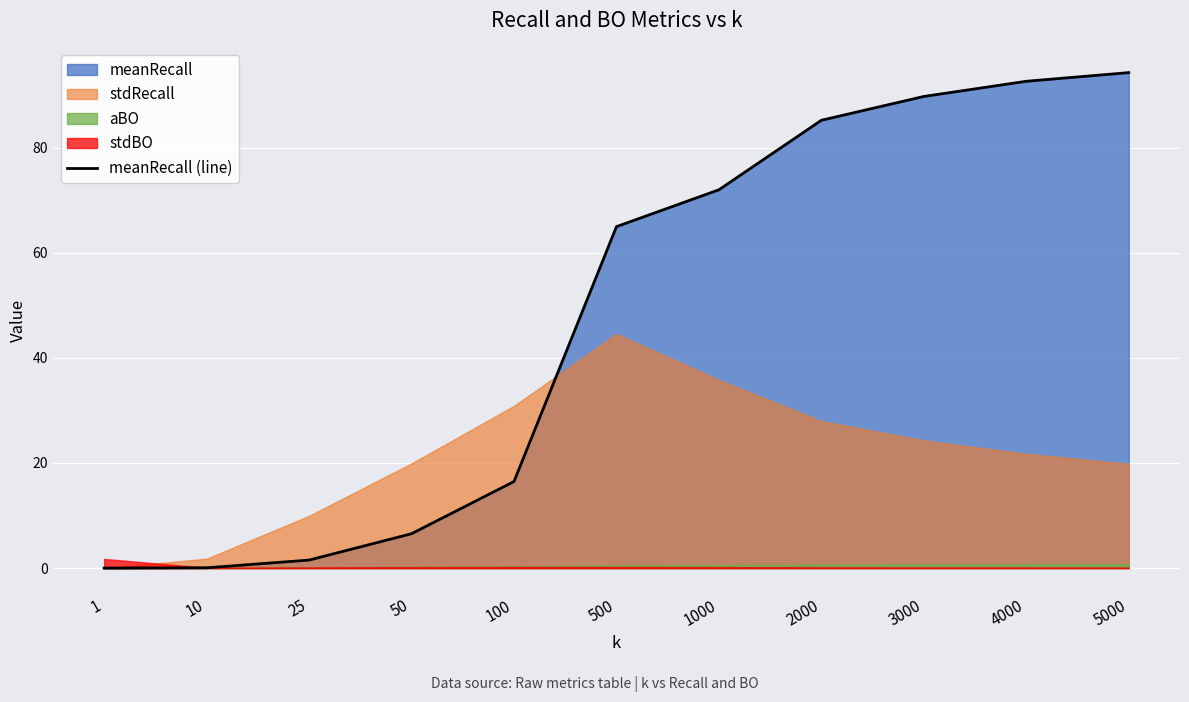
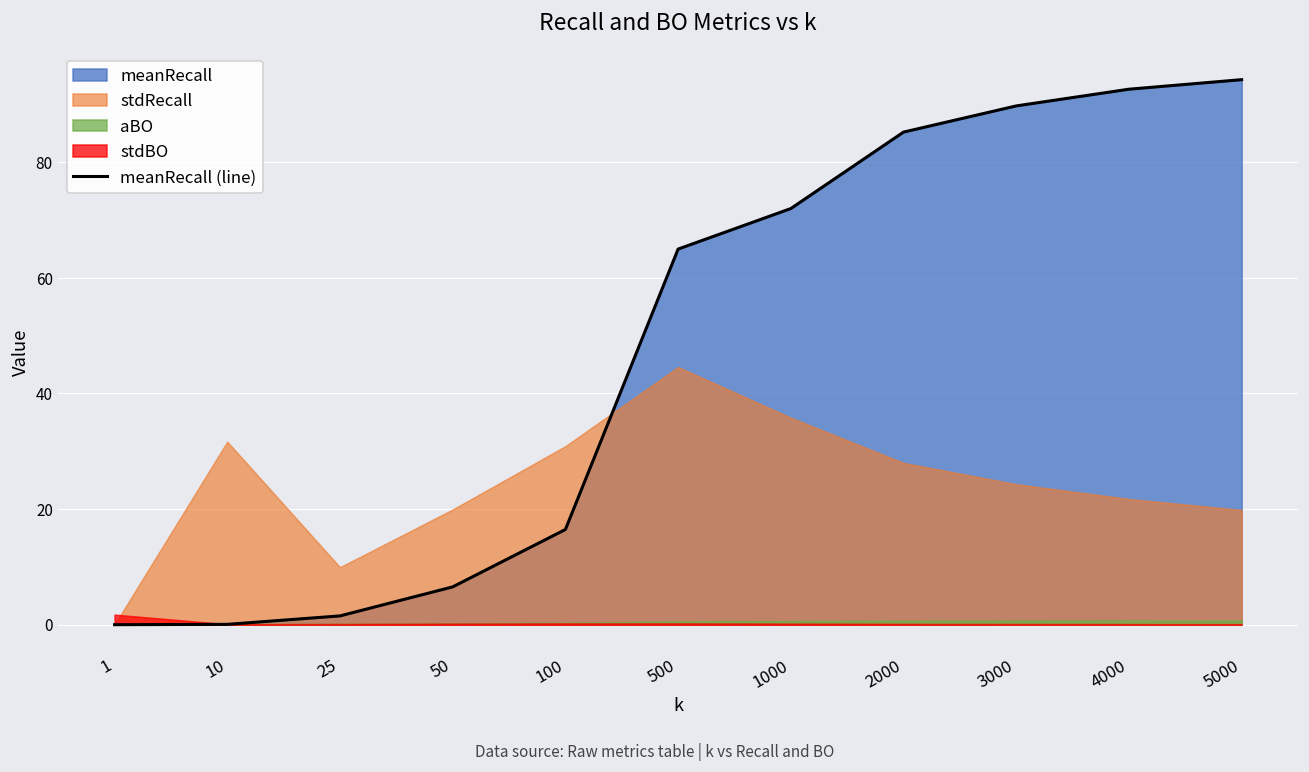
stdRecall, 10: 2 -> 32
